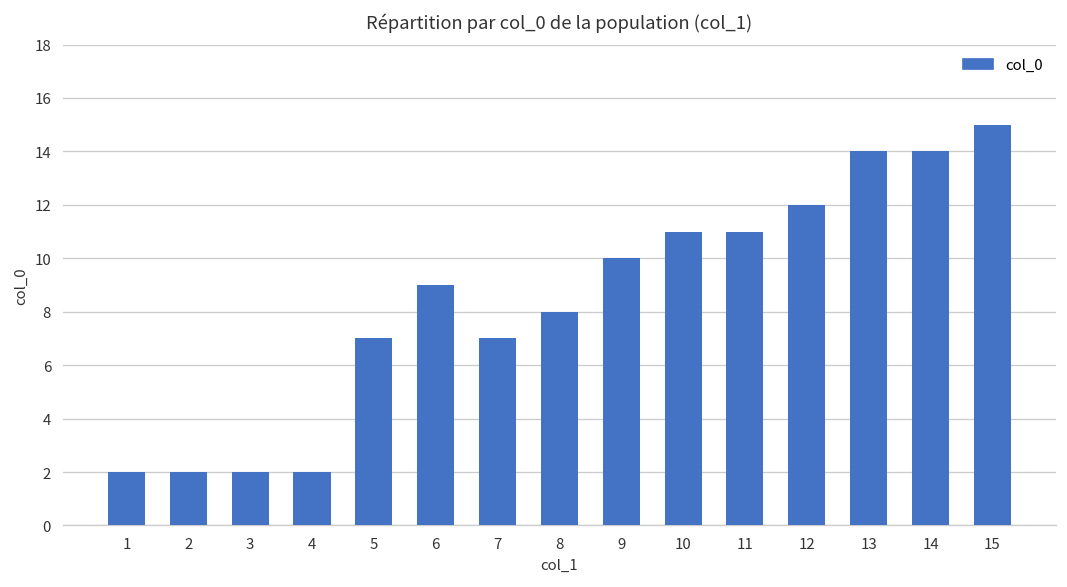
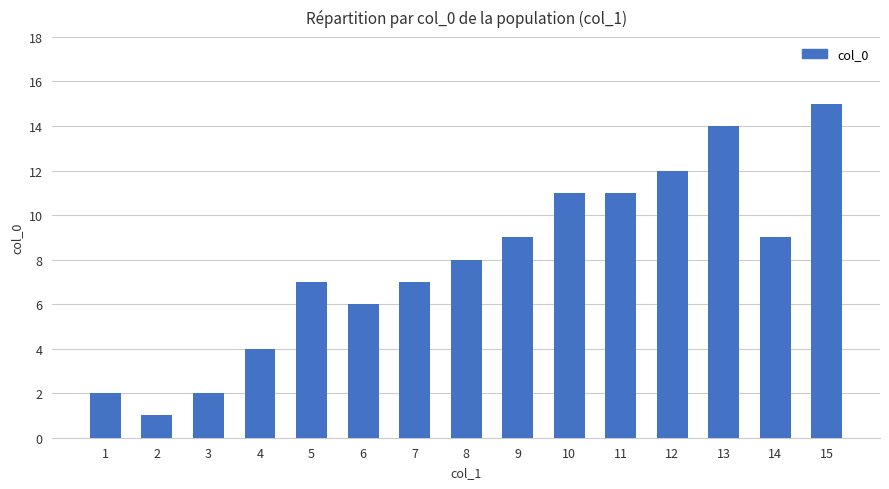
2: 2 -> 1
4: 2 -> 4
6: 9 -> 6
9: 10 -> 9
14: 14 -> 9
